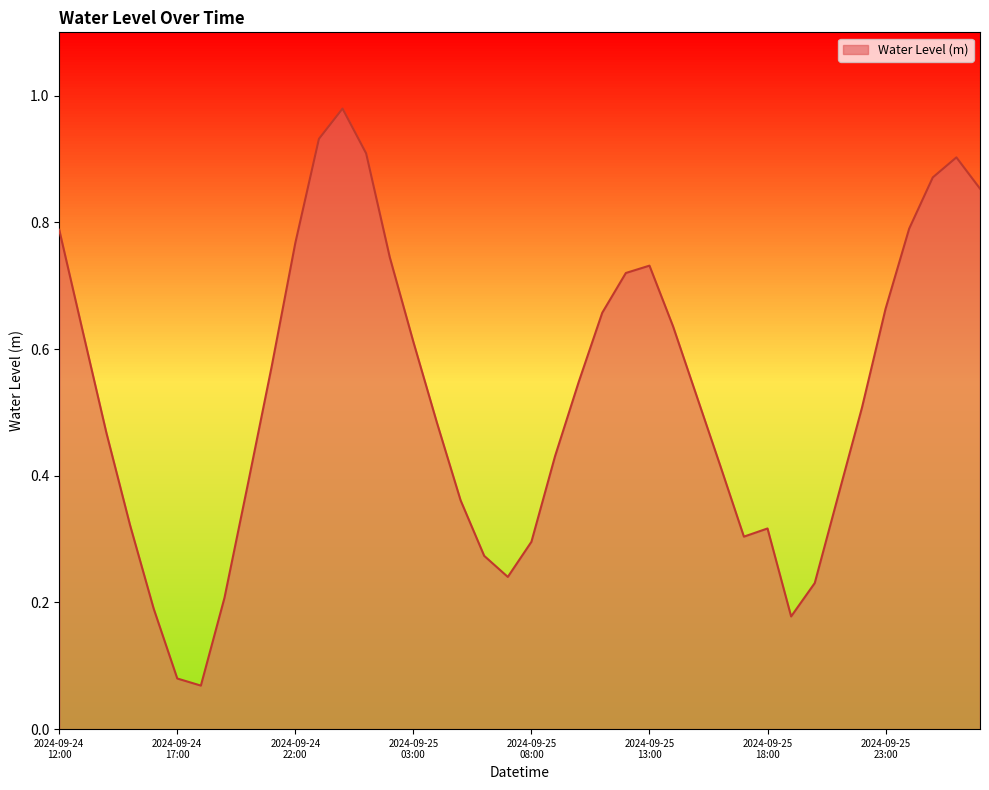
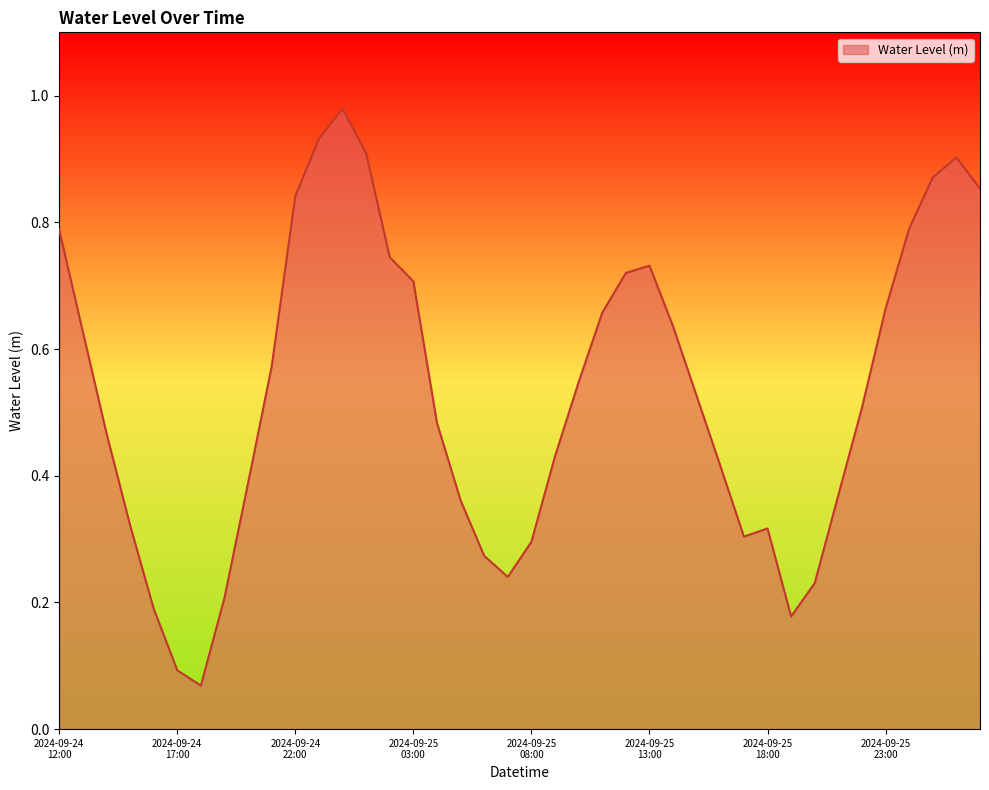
2024-09-24 17:00: 0.08 -> 0.09
2024-09-24 22:00: 0.77 -> 0.84
2024-09-25 03:00: 0.61 -> 0.71
